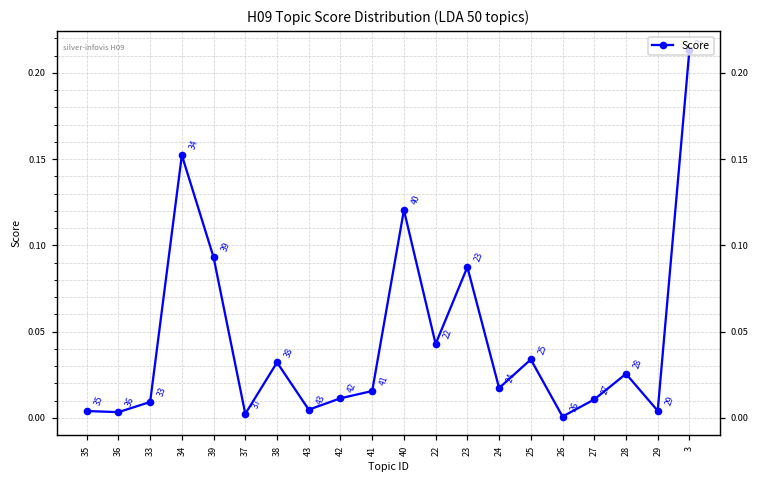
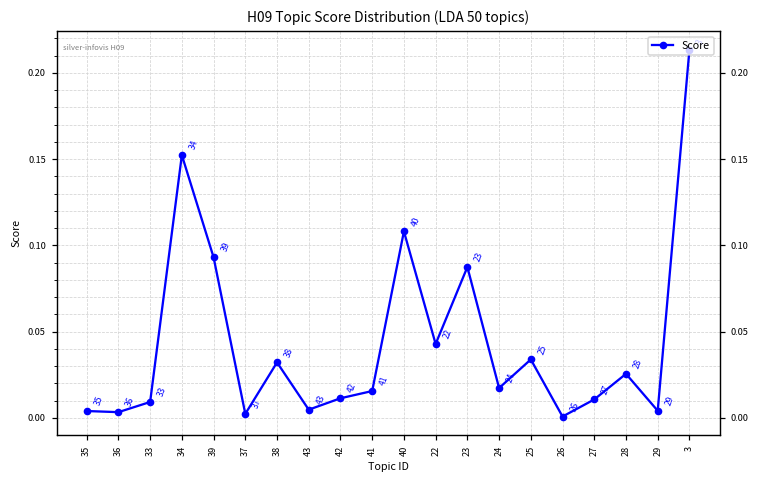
40: 0.120 -> 0.108
